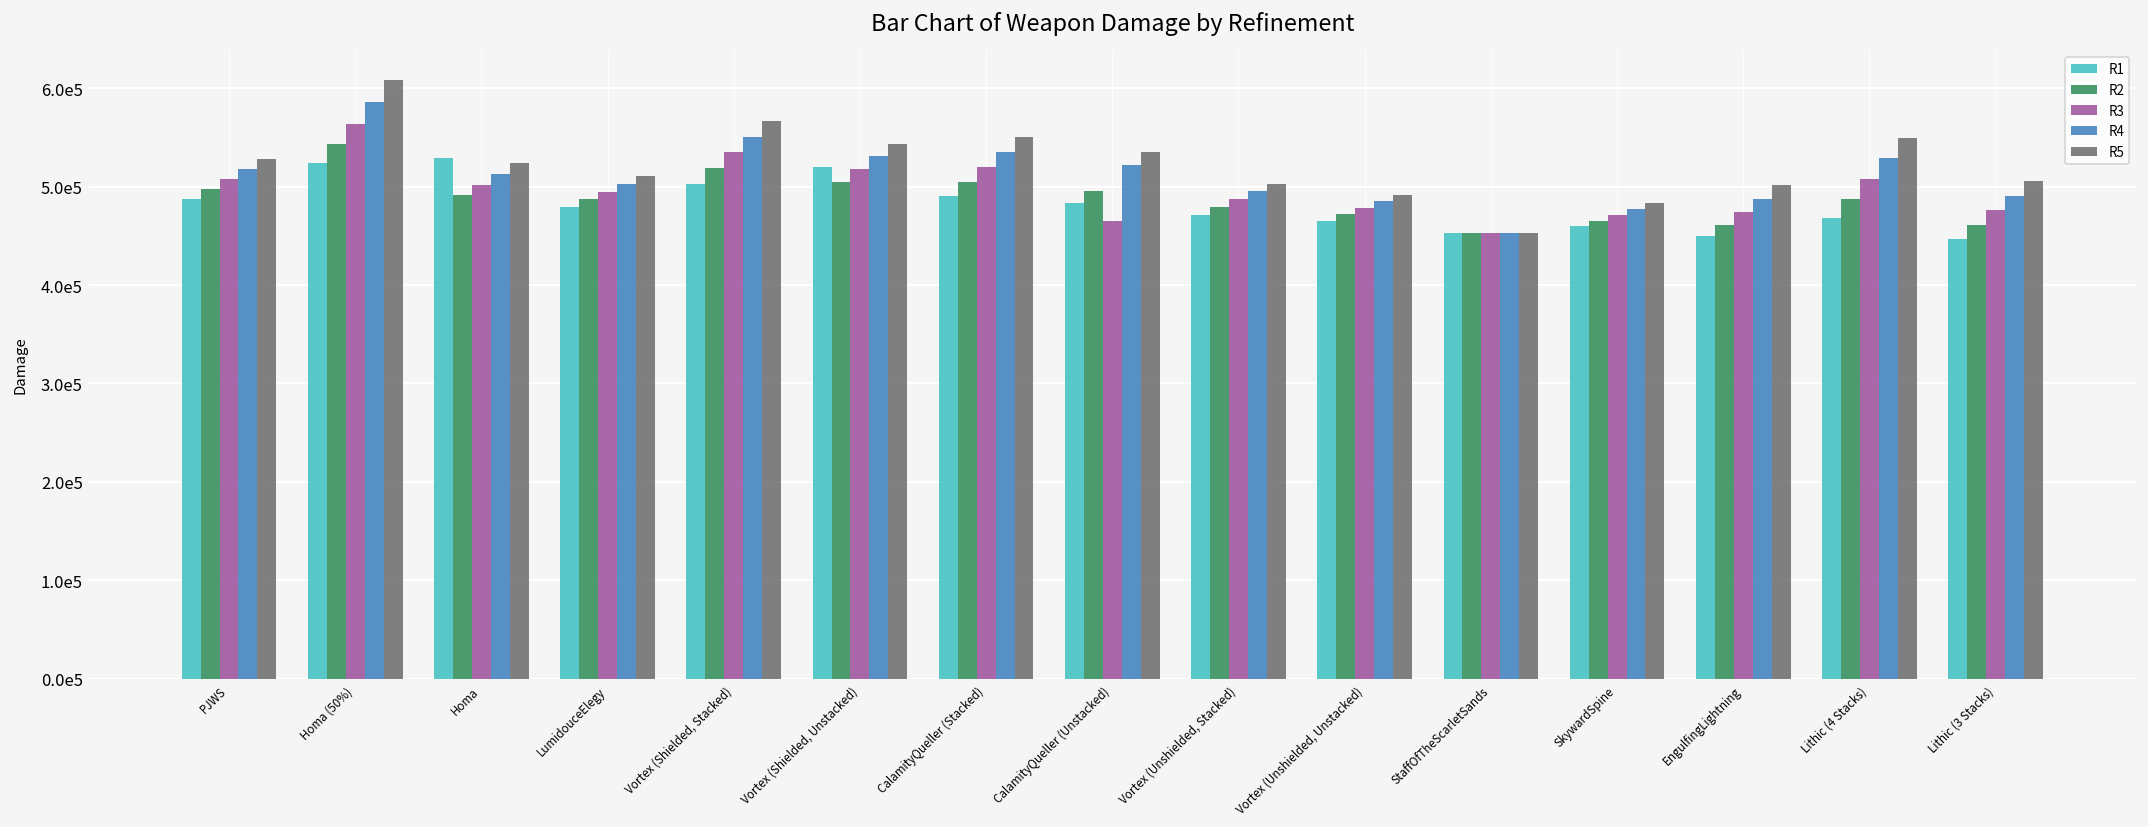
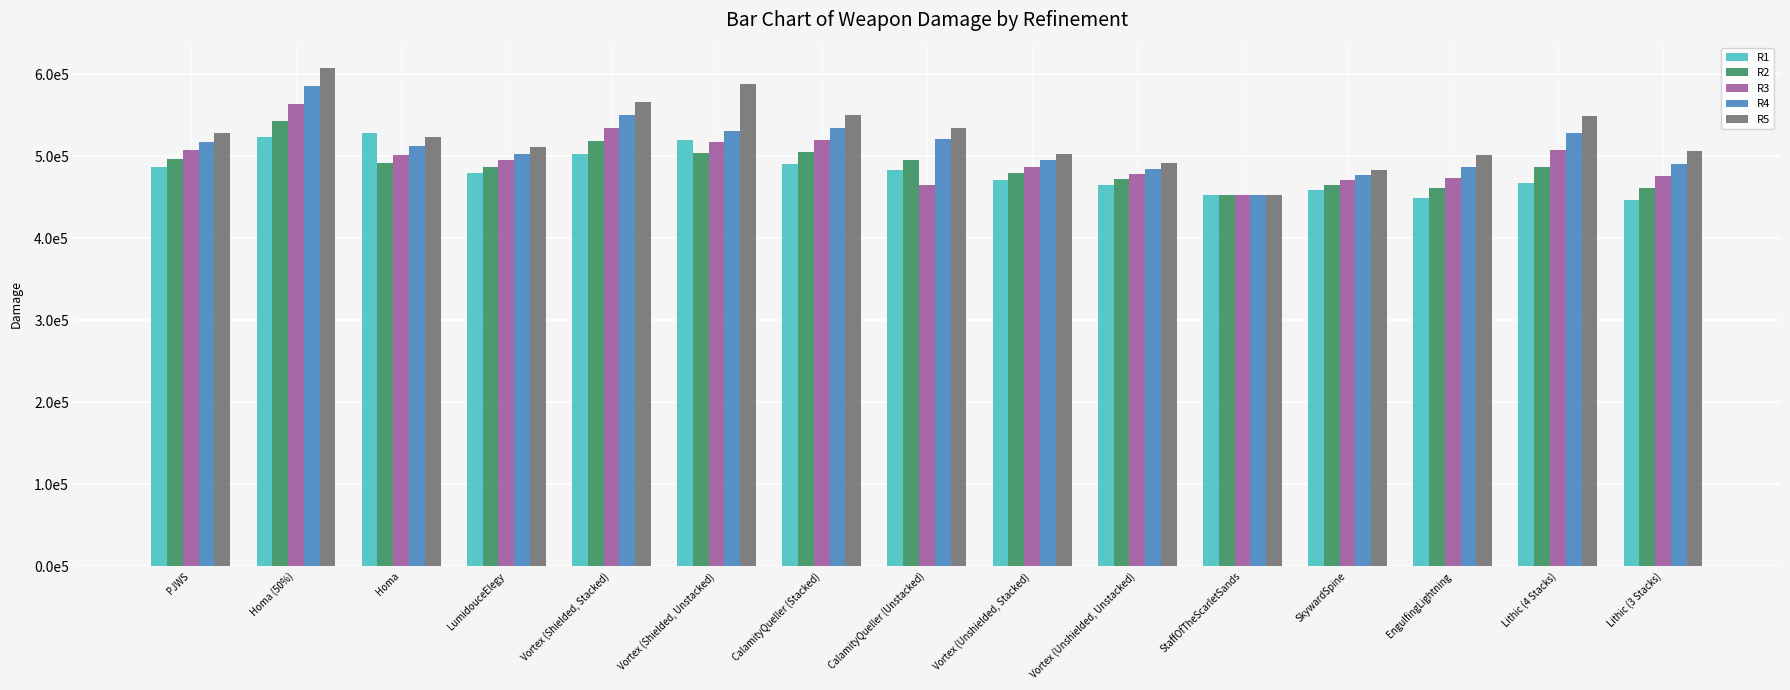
R5, Vortex (Shielded, Unstacked): 540000 -> 590000
